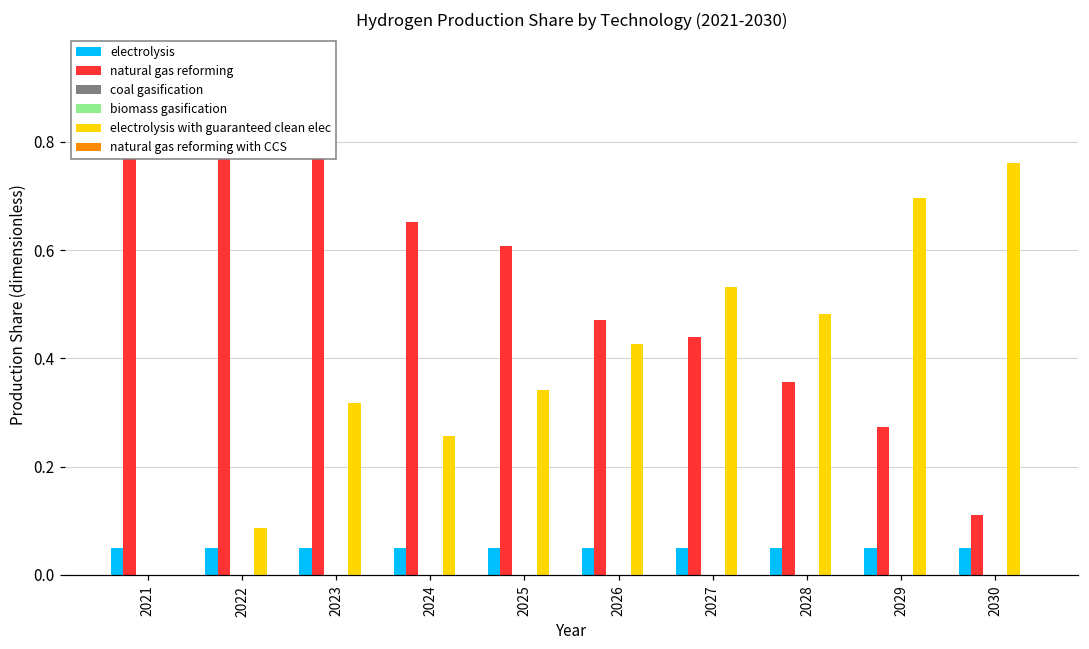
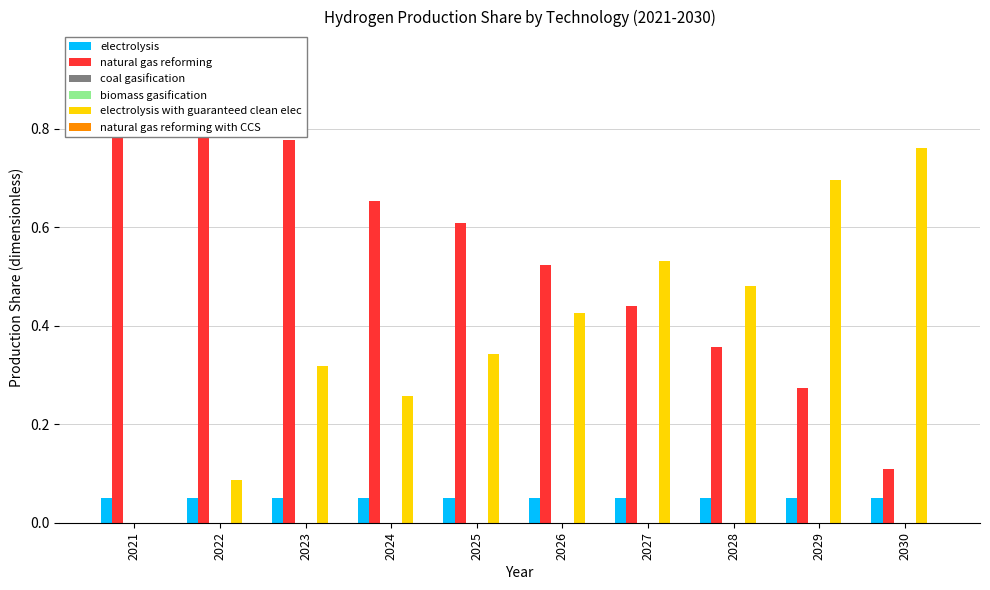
natural gas reforming, 2026: 0.47 -> 0.52
